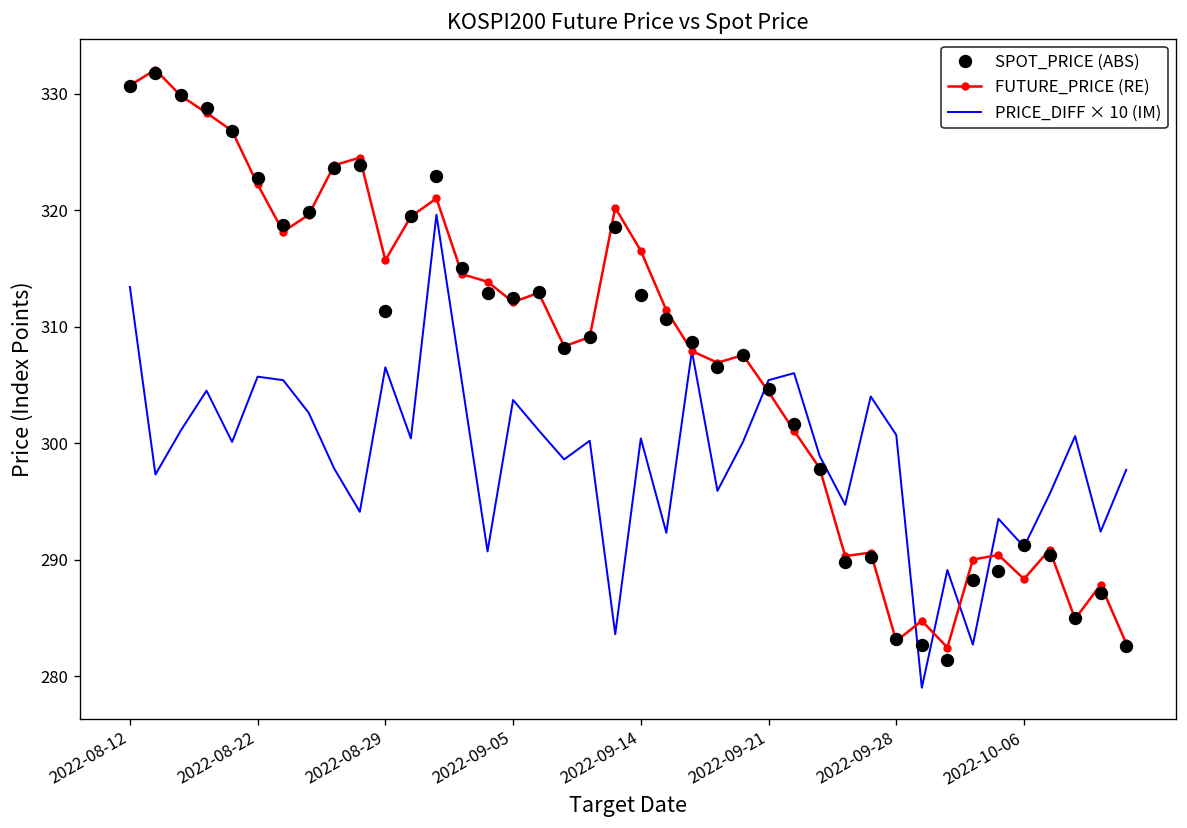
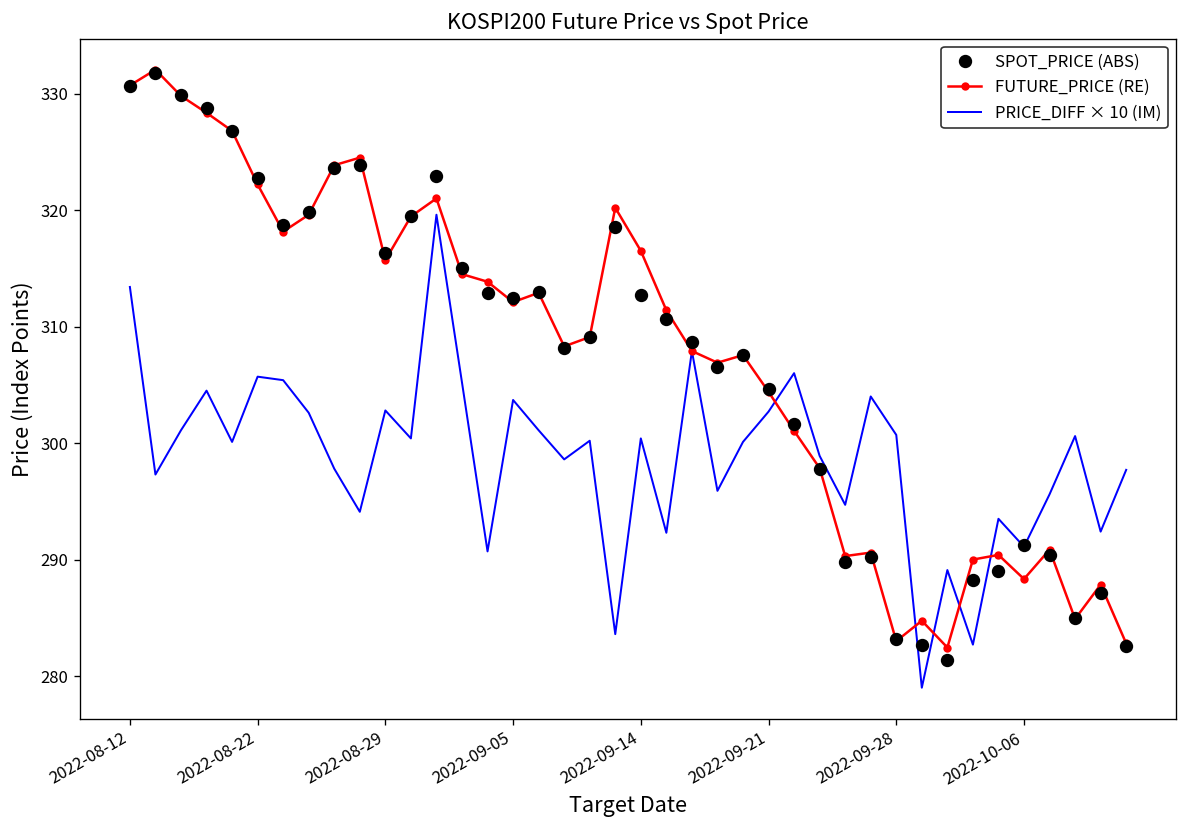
SPOT_PRICE (ABS), 2022-08-29: 311 -> 316
PRICE_DIFF × 10 (IM), 2022-08-29: 307 -> 303
PRICE_DIFF × 10 (IM), 2022-09-21: 305 -> 303
